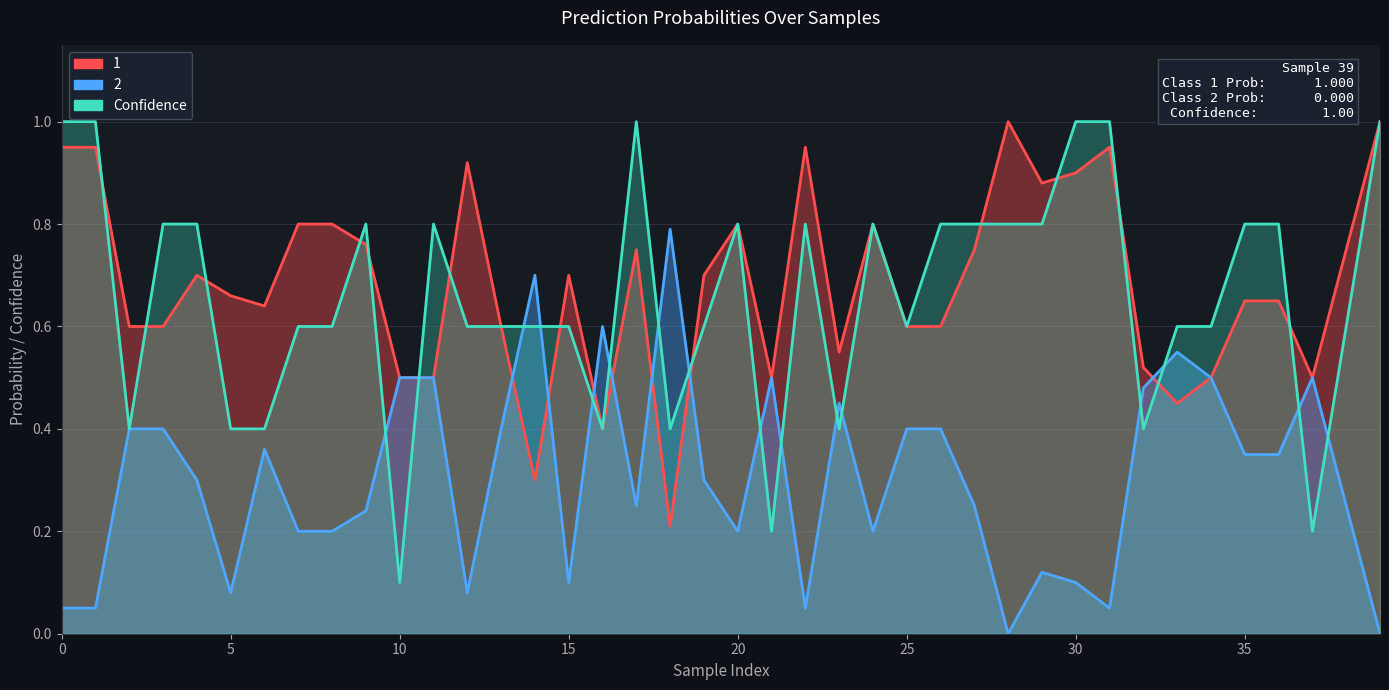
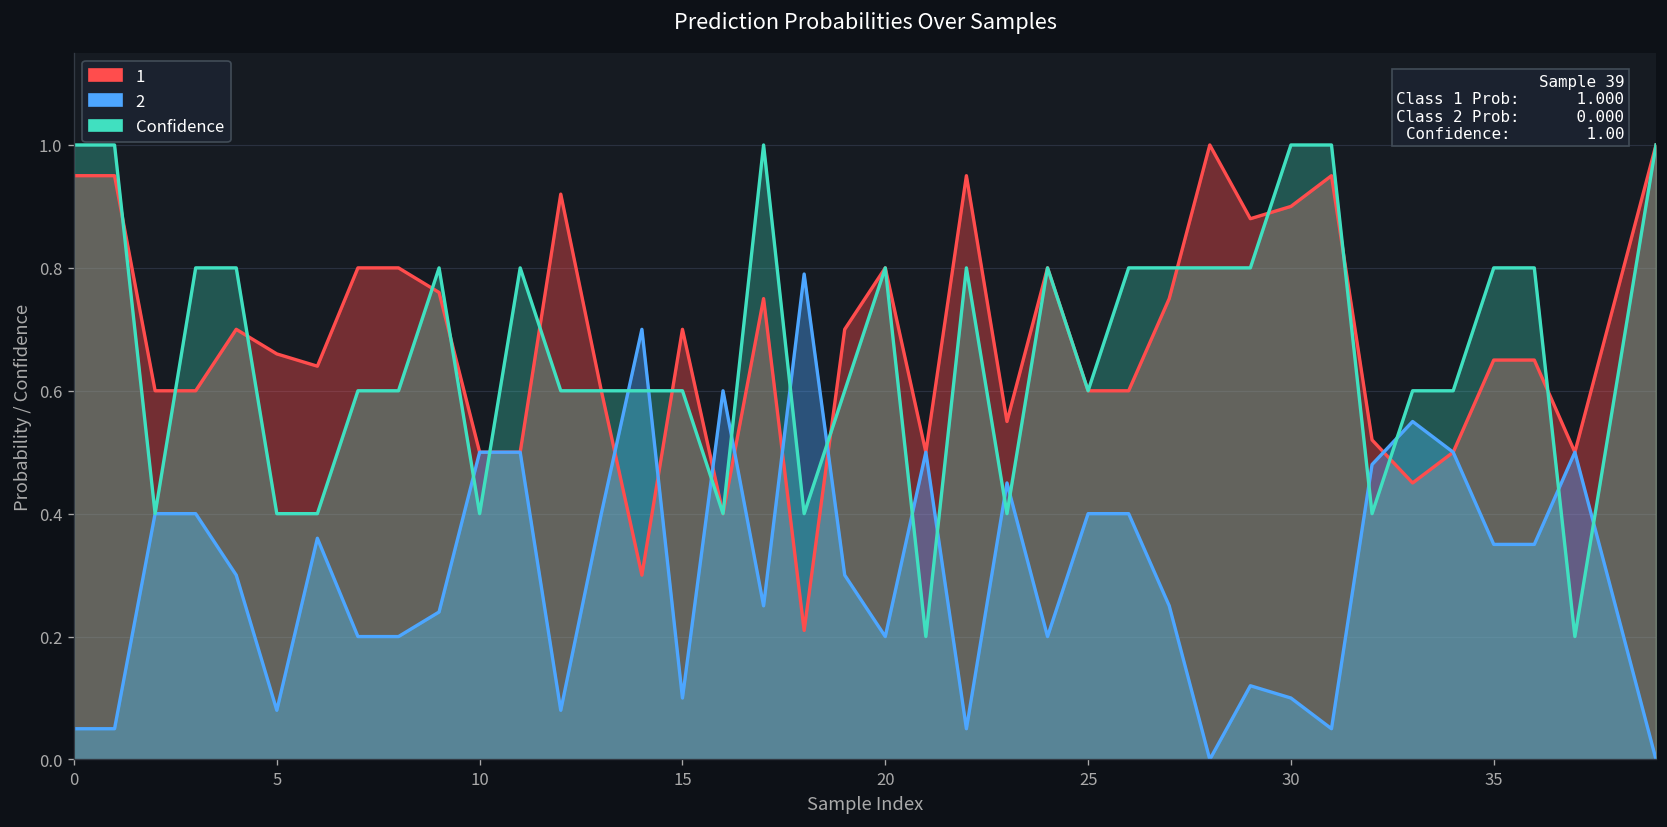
Confidence, 10: 0.1 -> 0.4
